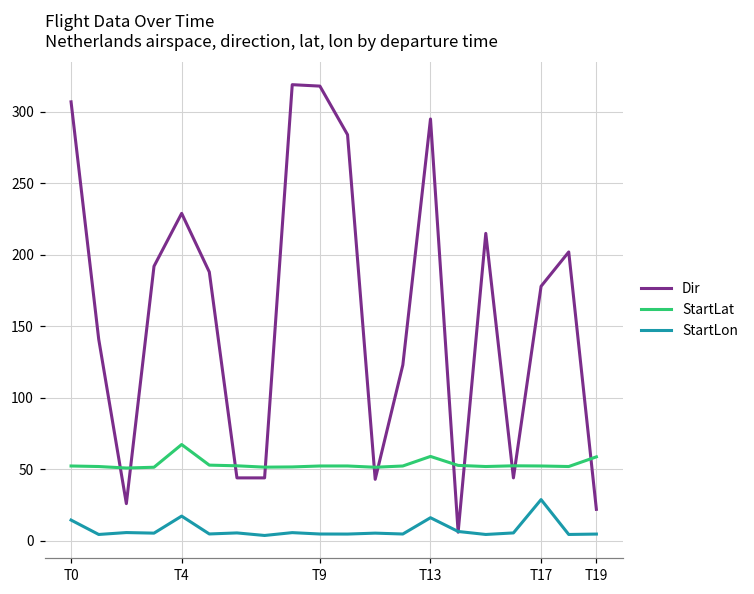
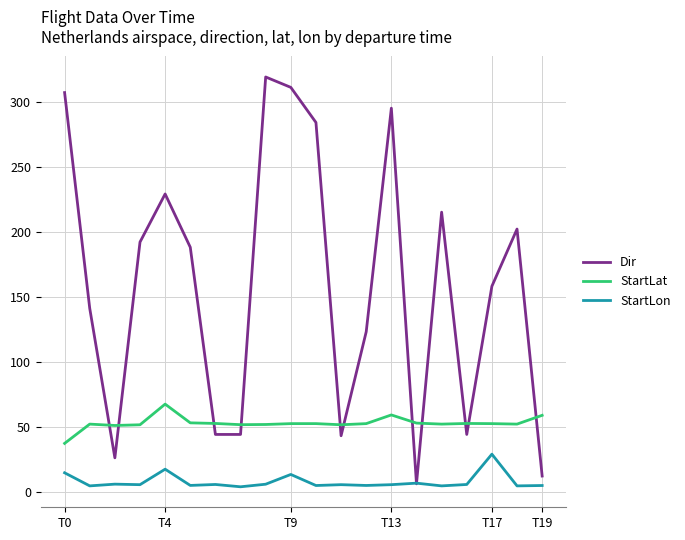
StartLat, T0: 52 -> 37
Dir, T9: 318 -> 311
StartLon, T9: 5 -> 13
StartLon, T13: 16 -> 5
Dir, T17: 178 -> 158
Dir, T19: 22 -> 12
